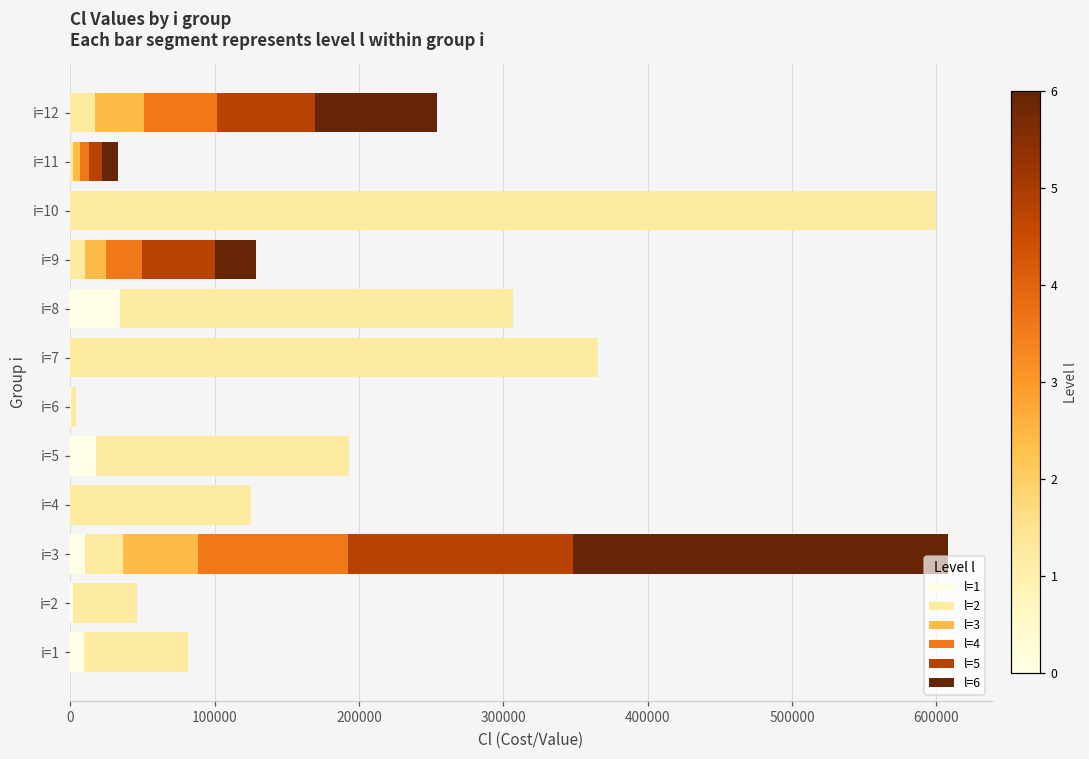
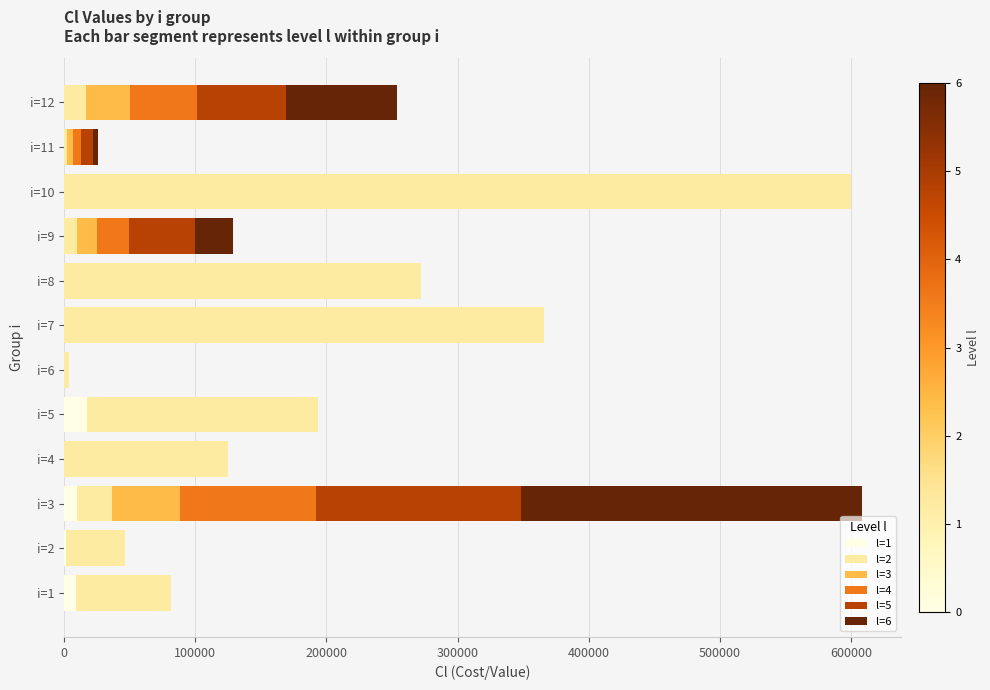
l=6, i=11: 11000 -> 4000
l=1, i=8: 35000 -> 0
